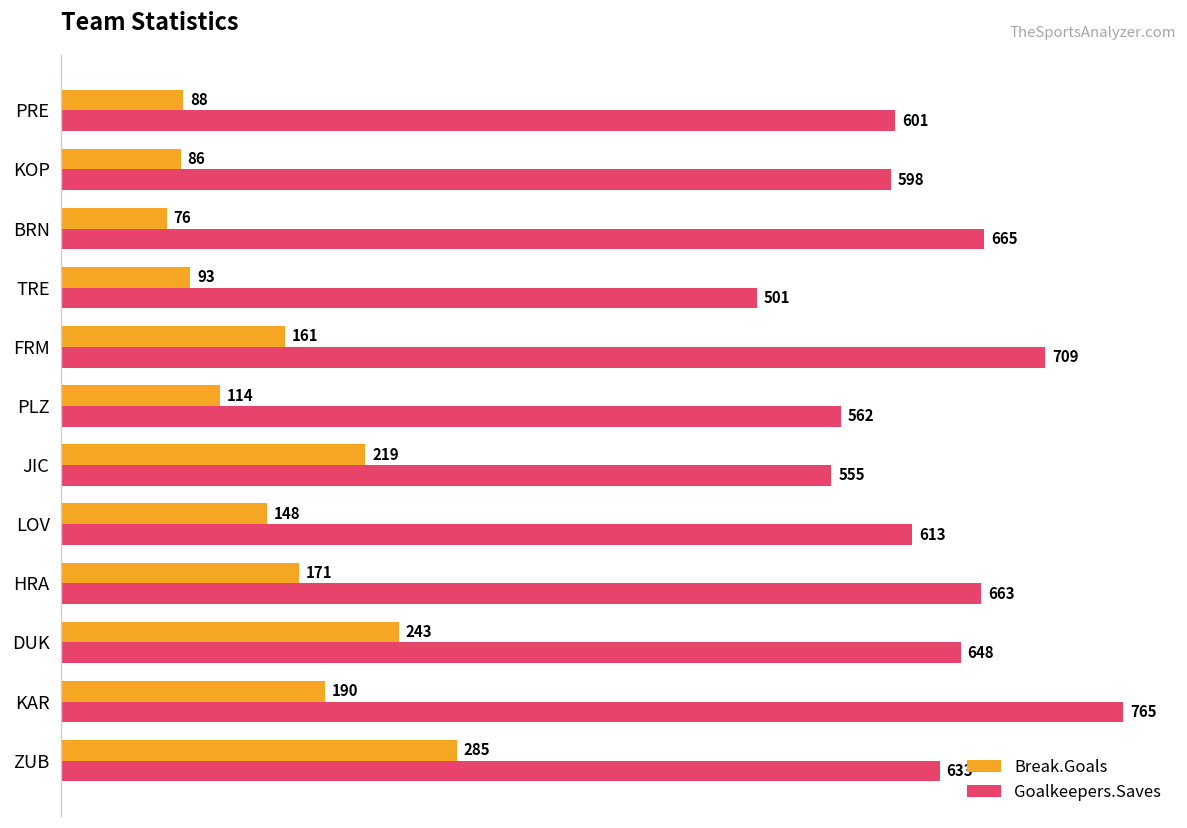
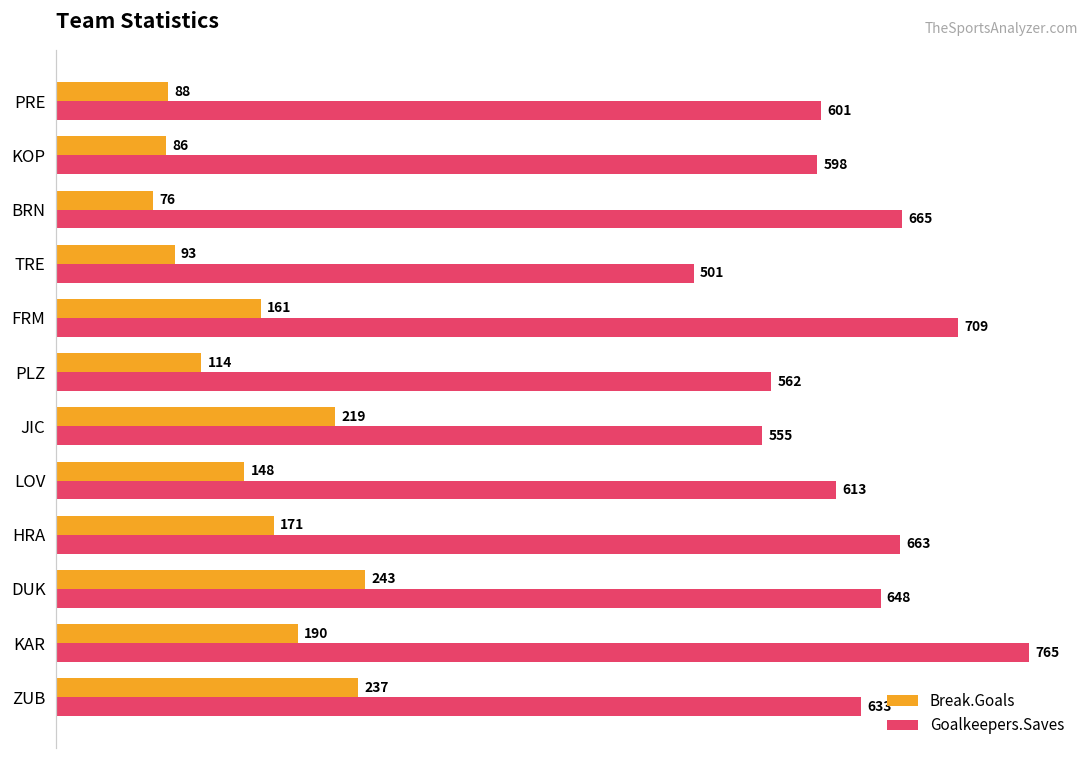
Break.Goals, ZUB: 285 -> 237
